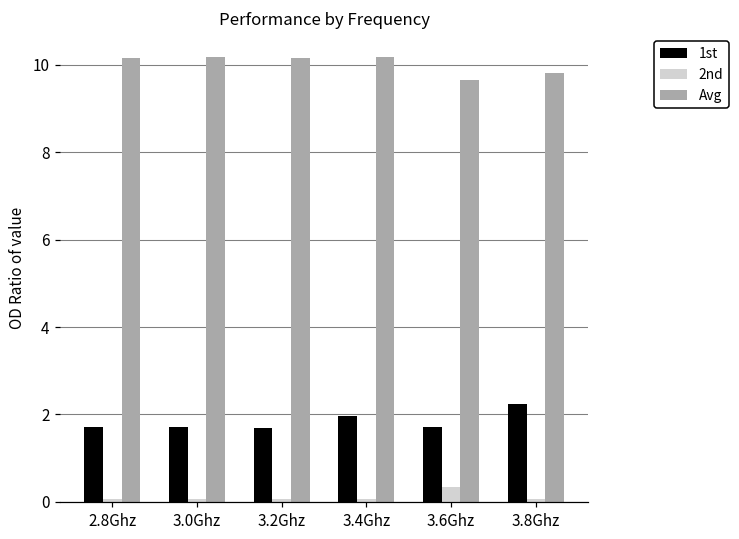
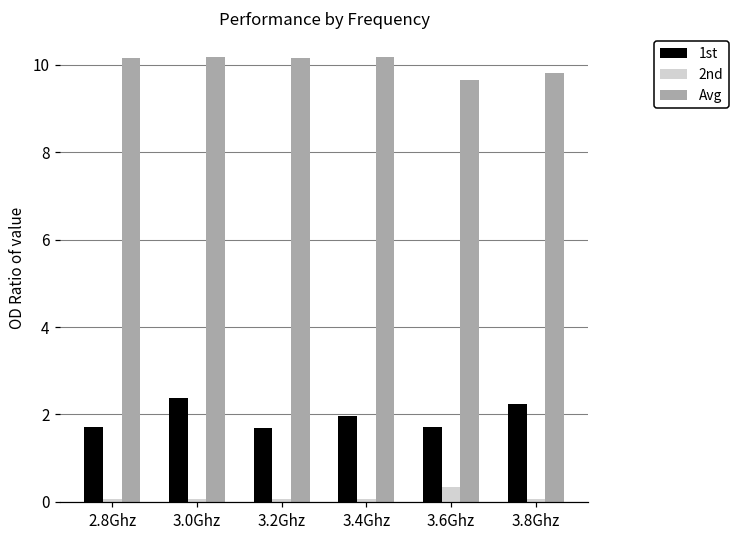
1st, 3.0Ghz: 1.7 -> 2.4
